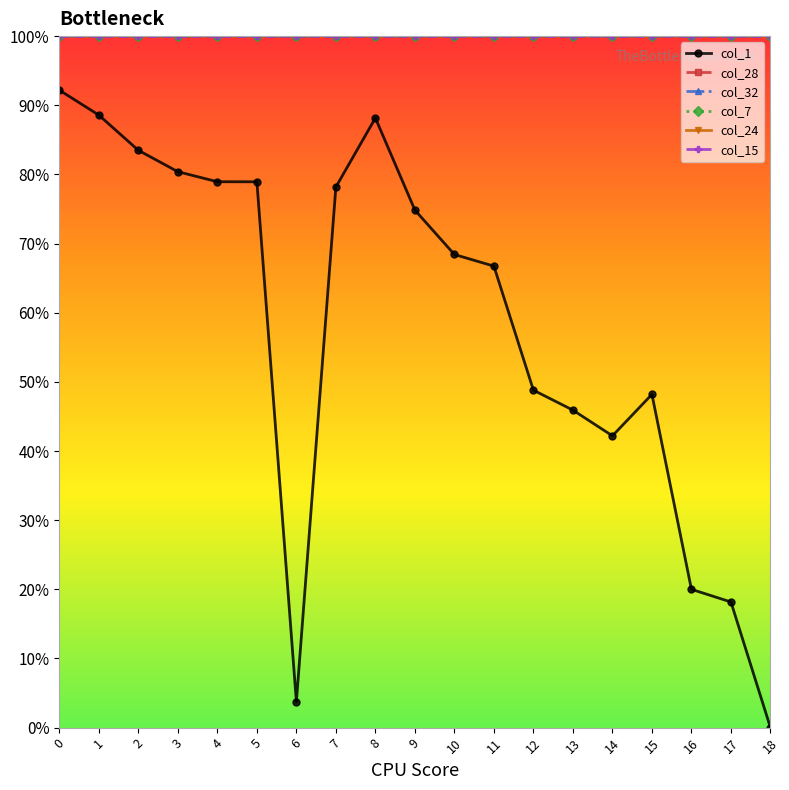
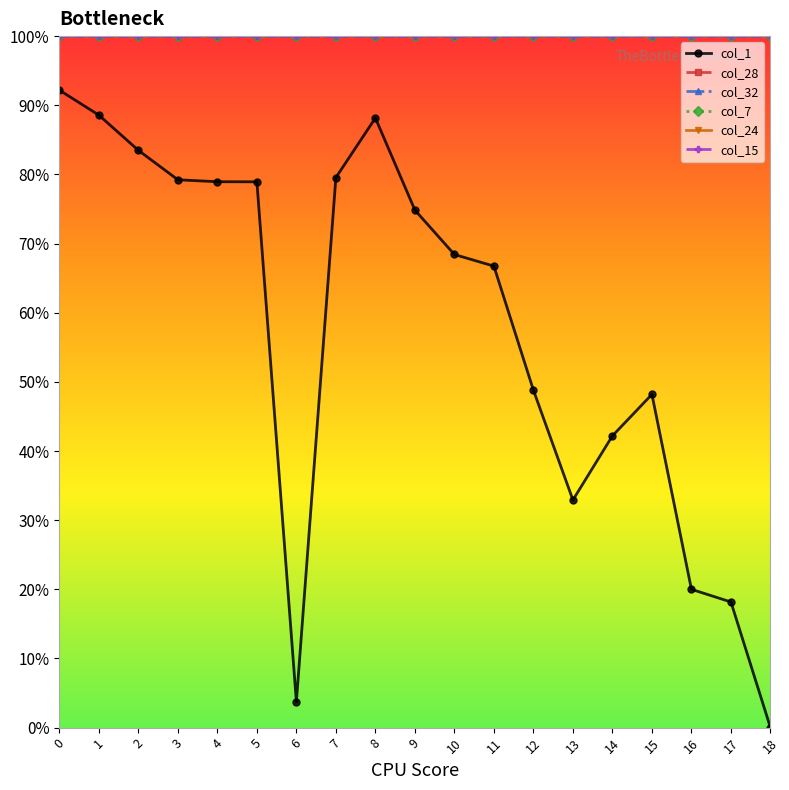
col_1, 3: 80% -> 79%
col_1, 7: 78% -> 80%
col_1, 13: 46% -> 33%
